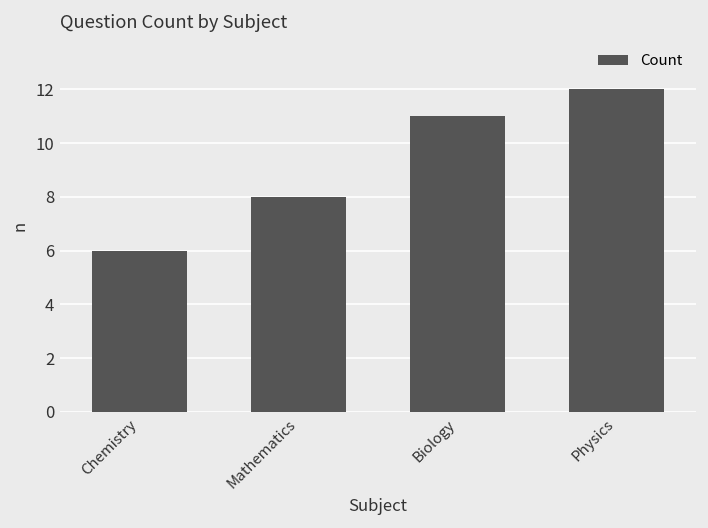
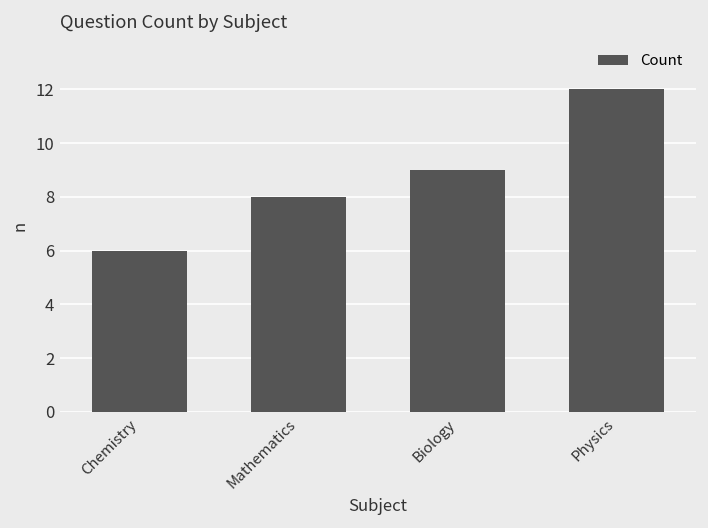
Biology: 11 -> 9
